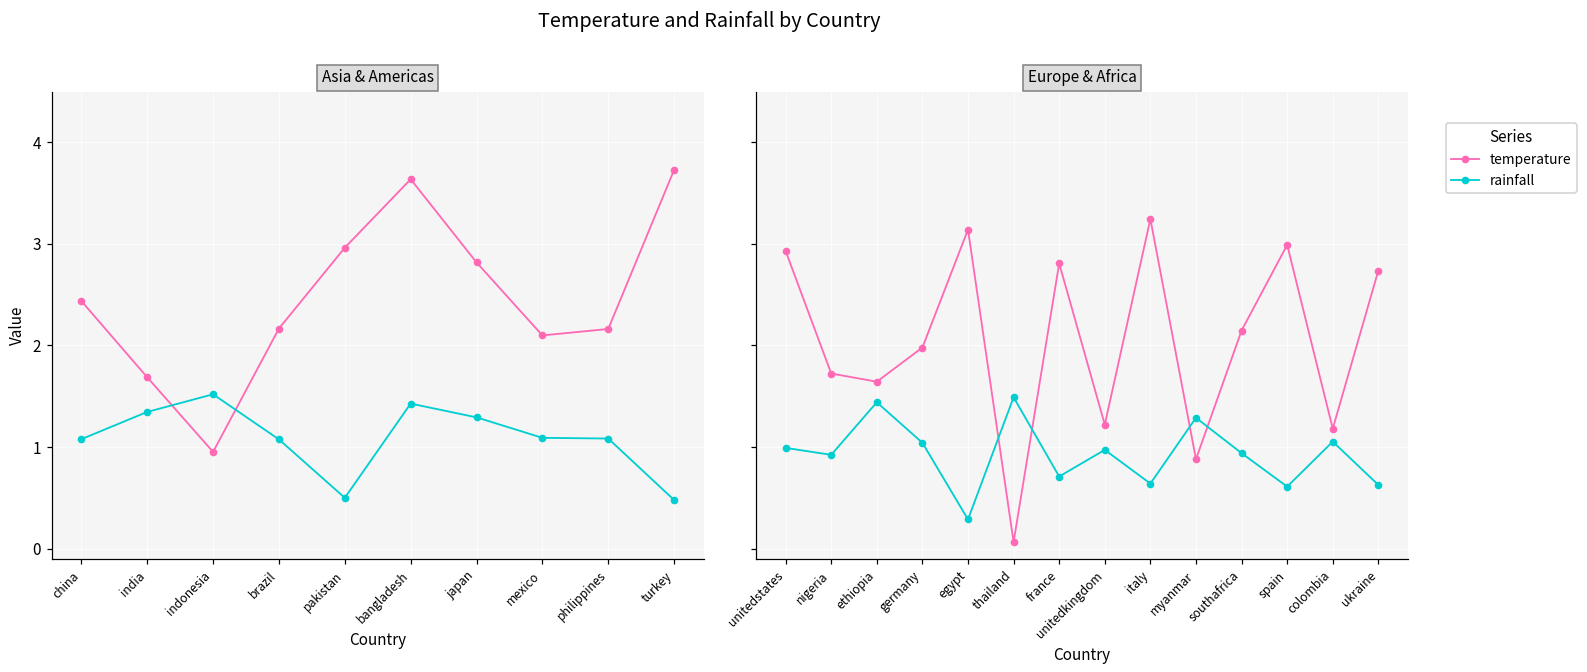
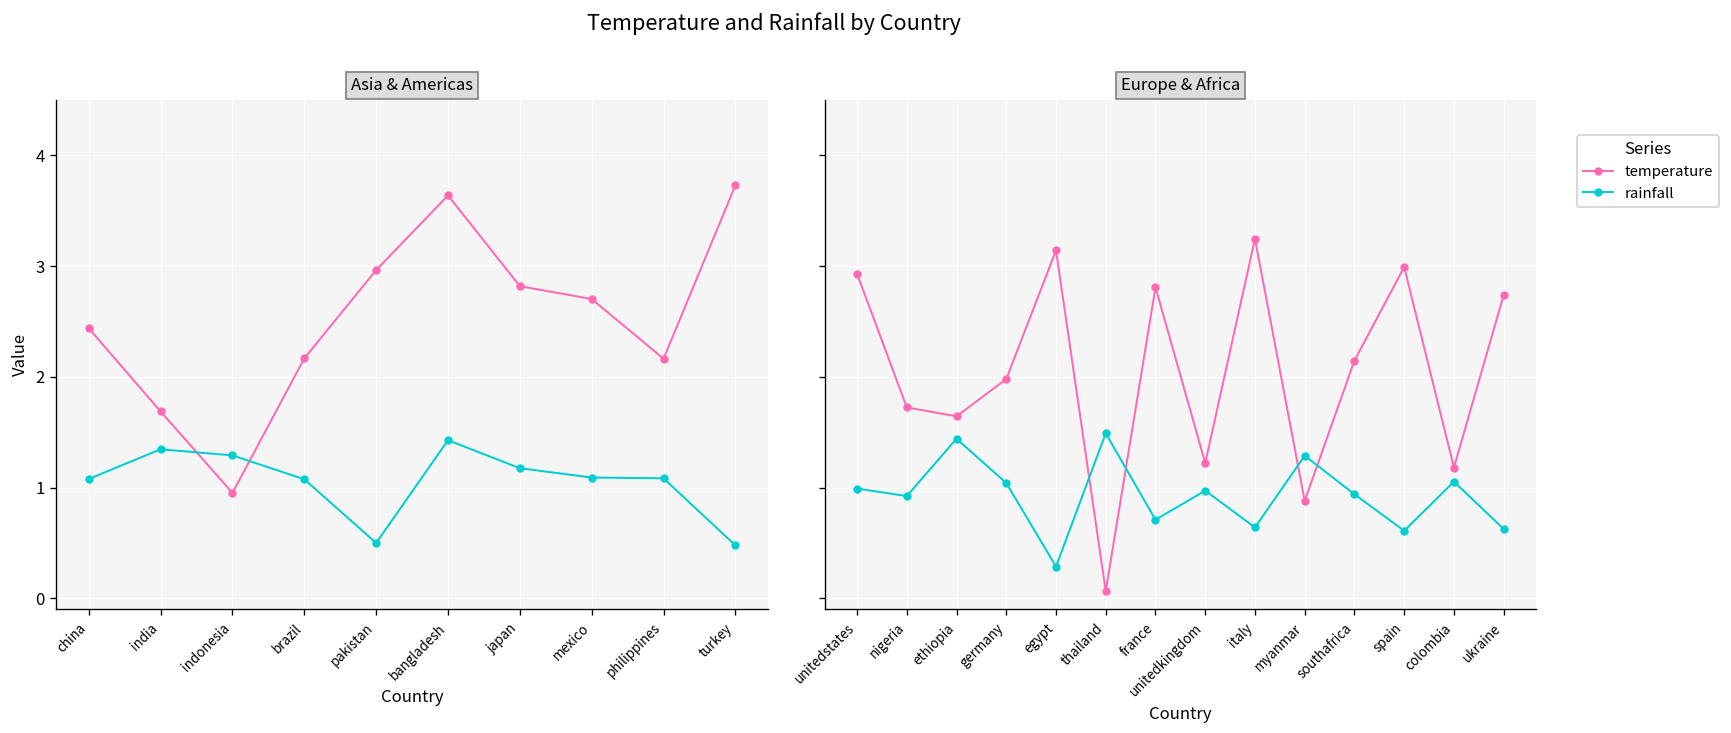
Asia & Americas, rainfall, indonesia: 1.5 -> 1.3
Asia & Americas, rainfall, japan: 1.3 -> 1.2
Asia & Americas, temperature, mexico: 2.1 -> 2.7
